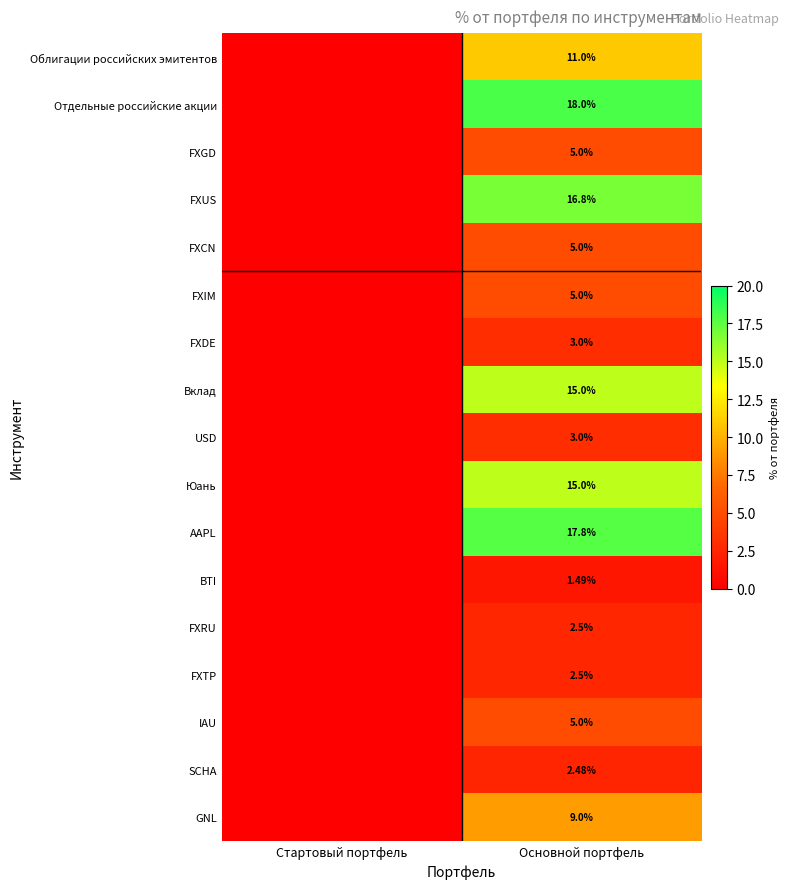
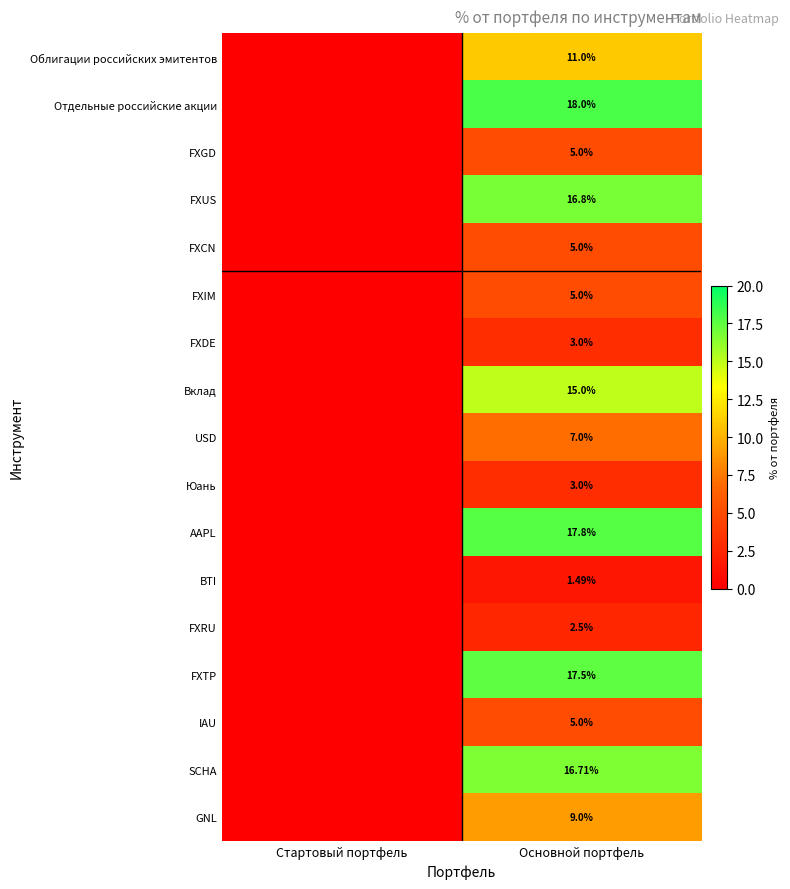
USD, Основной портфель: 3.0% -> 7.0%
Юань, Основной портфель: 15.0% -> 3.0%
FXTP, Основной портфель: 2.5% -> 17.5%
SCHA, Основной портфель: 2.48% -> 16.71%
